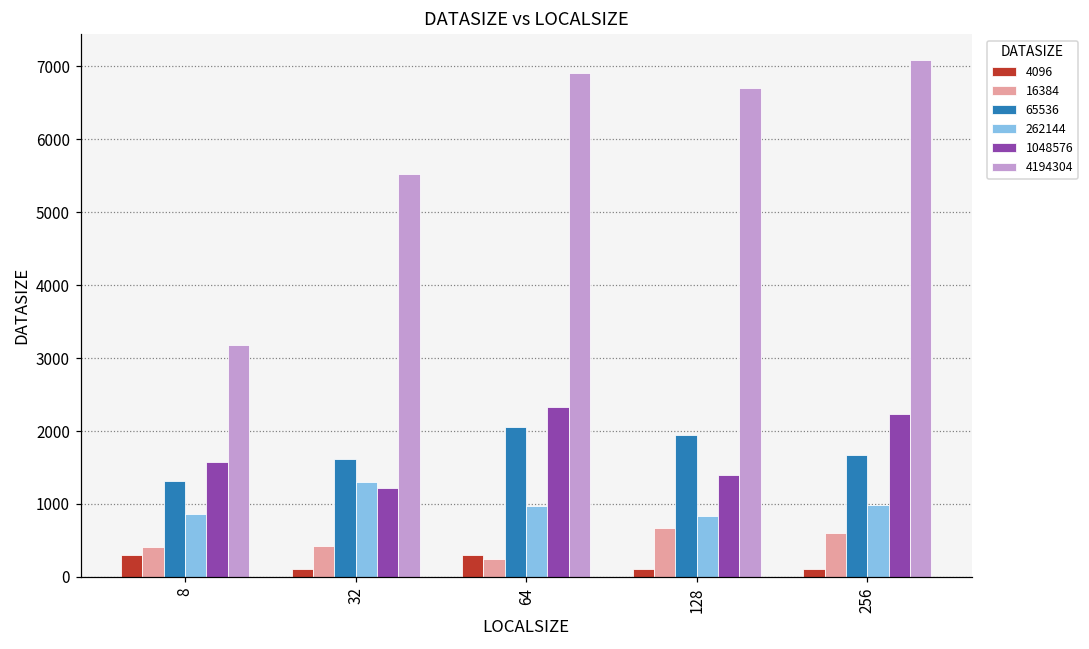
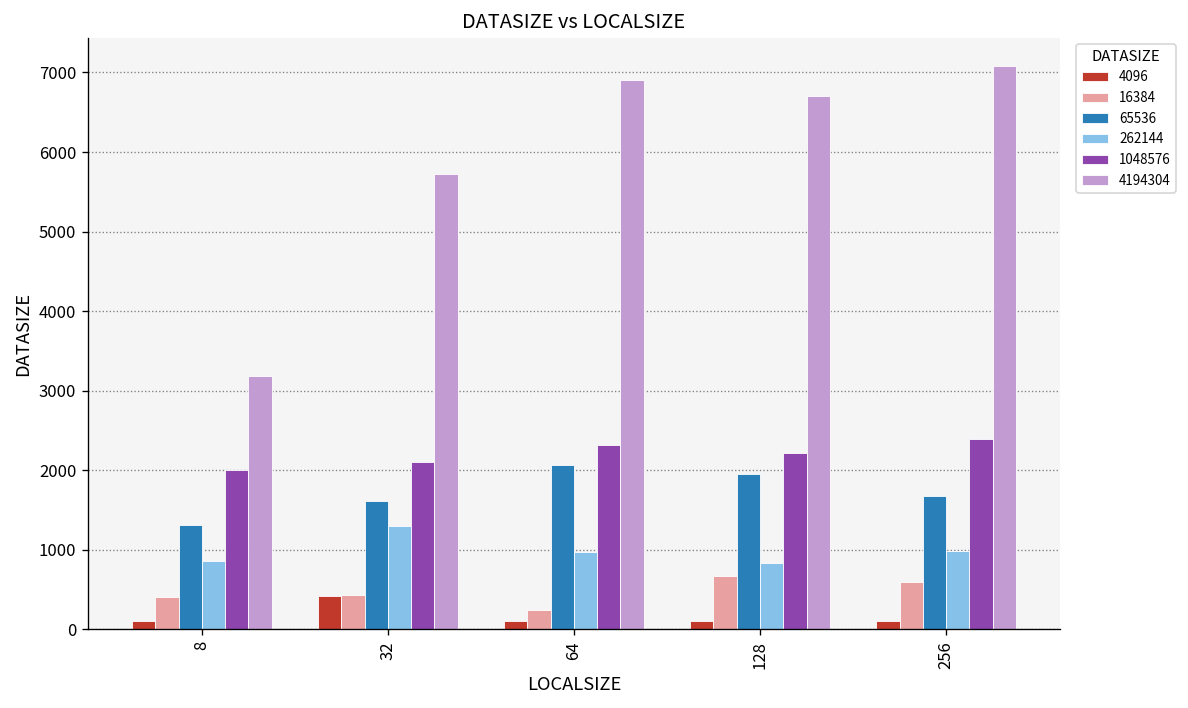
4096, 8: 300 -> 100
1048576, 8: 1600 -> 2000
4096, 32: 100 -> 400
1048576, 32: 1200 -> 2100
4194304, 32: 5500 -> 5700
4096, 64: 300 -> 100
1048576, 128: 1400 -> 2200
1048576, 256: 2200 -> 2400
